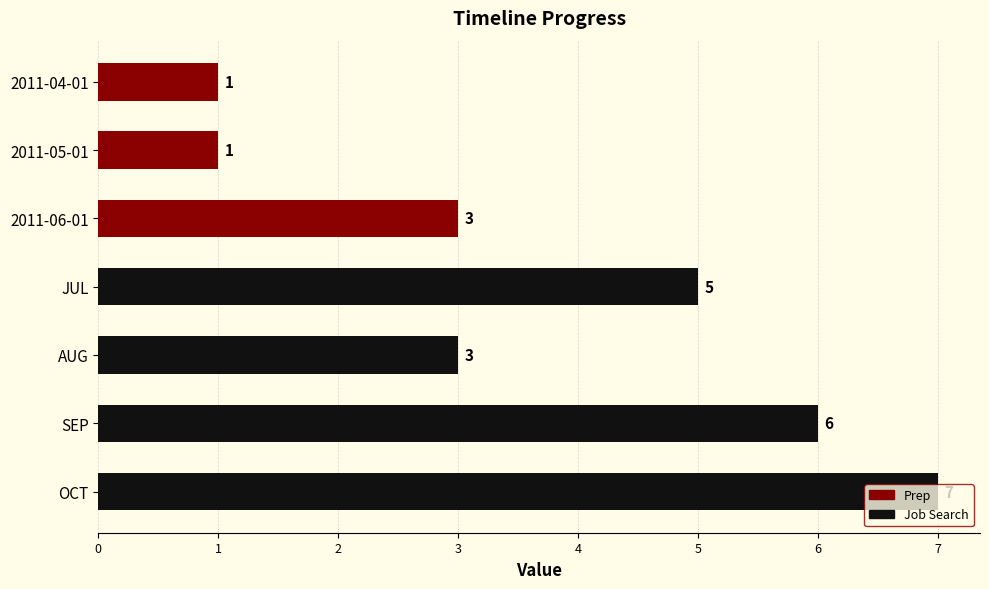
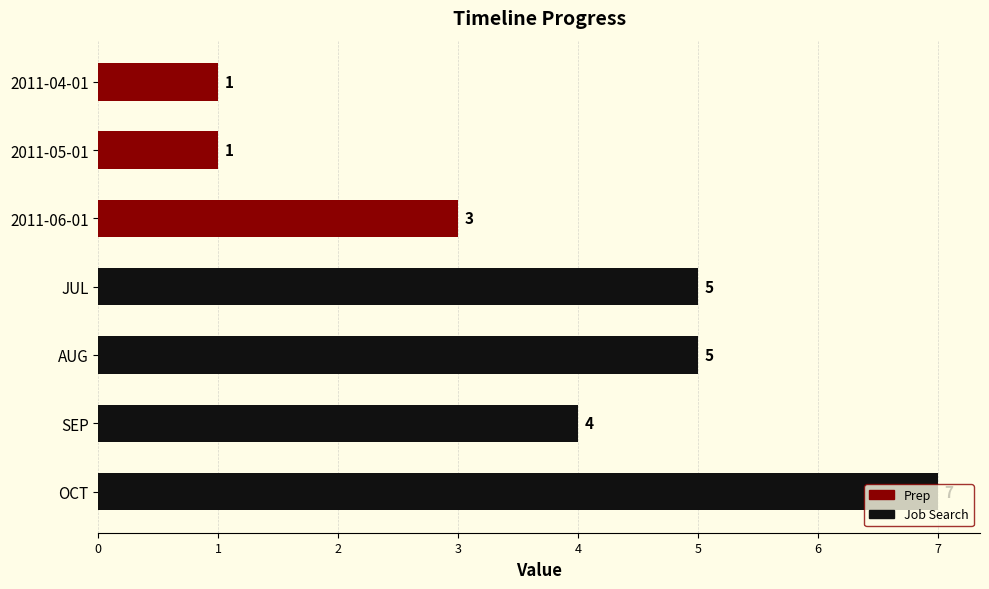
AUG: 3 -> 5
SEP: 6 -> 4
